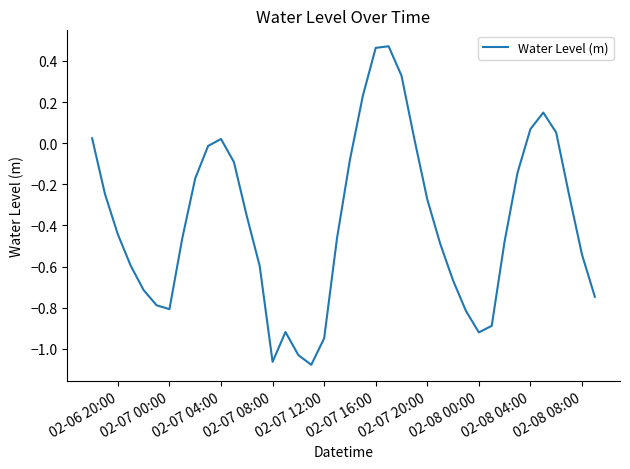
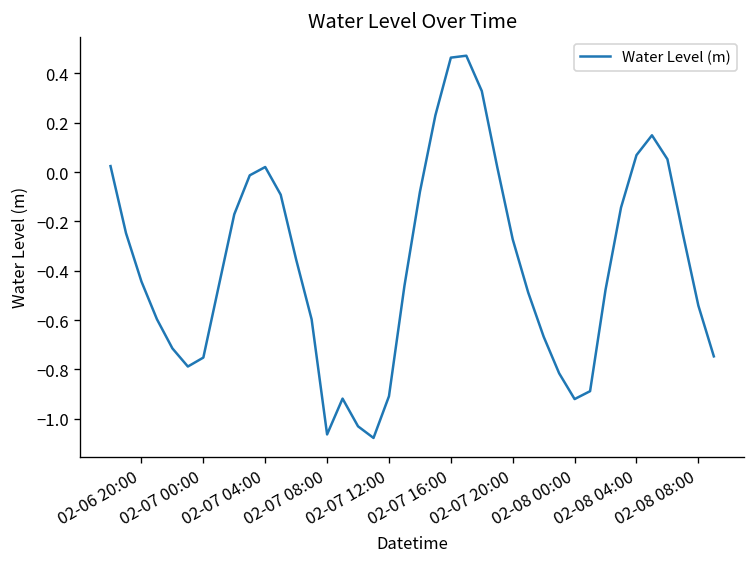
02-07 00:00: -0.81 -> -0.75
02-07 12:00: -0.95 -> -0.91
